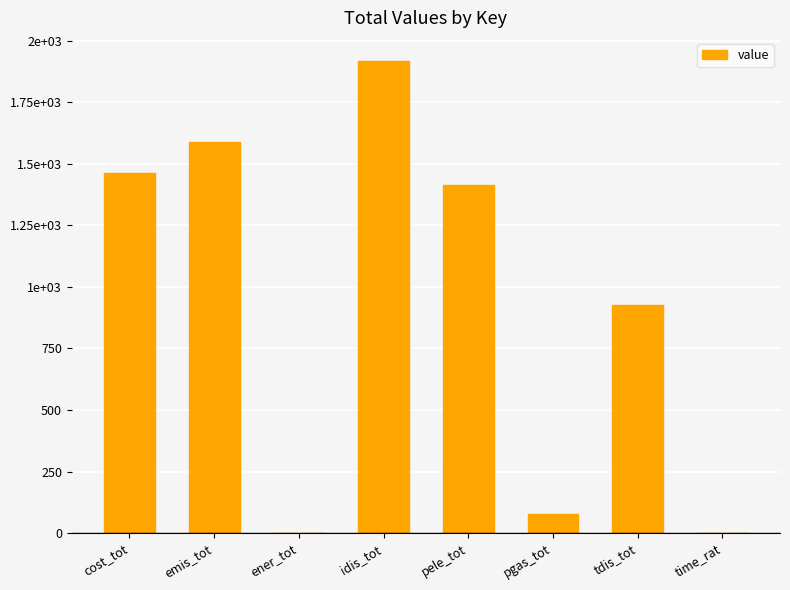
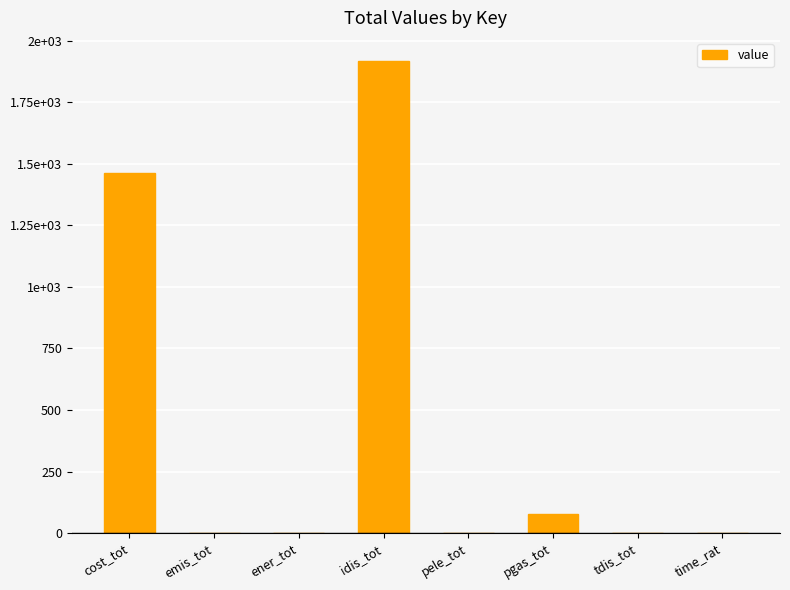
emis_tot: 1590 -> 0
pele_tot: 1410 -> 0
tdis_tot: 920 -> 0
